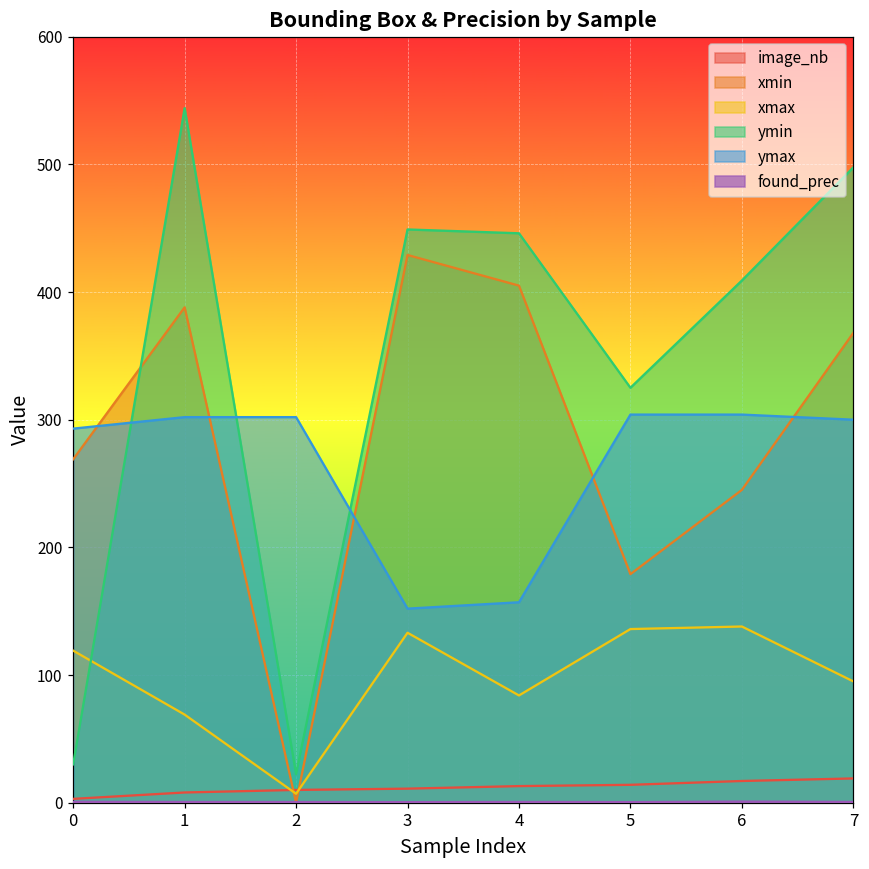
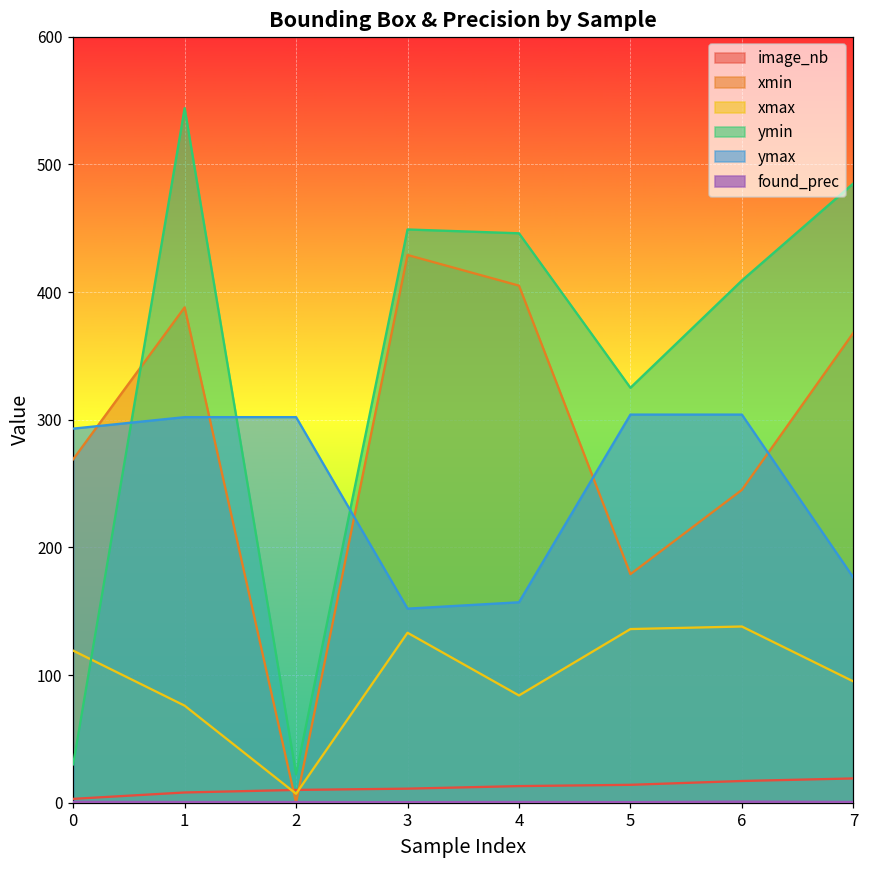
xmax, 1: 69 -> 76
ymin, 7: 498 -> 485
ymax, 7: 300 -> 176
